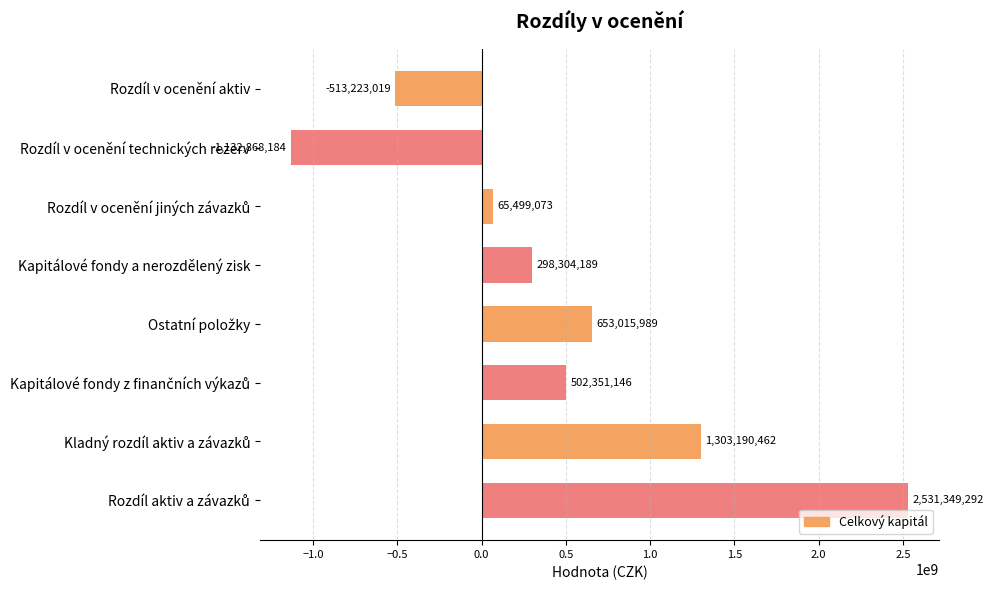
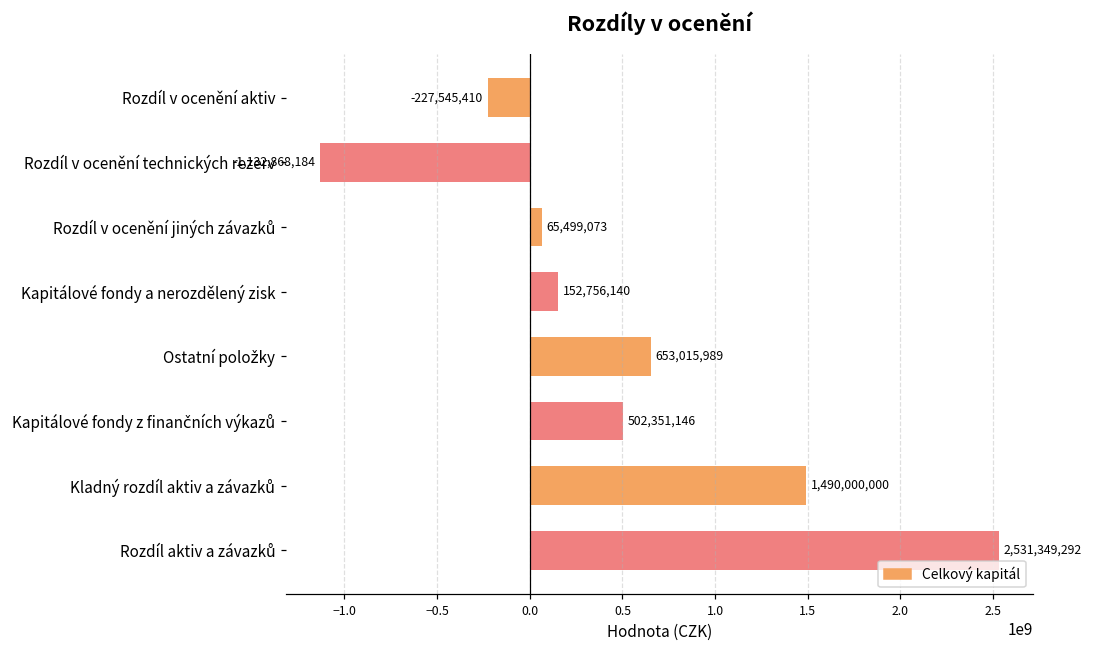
Rozdíl v ocenění aktiv: -513,223,019 -> -227,545,410
Kapitálové fondy a nerozdělený zisk: 298,304,189 -> 152,756,140
Kladný rozdíl aktiv a závazků: 1,303,190,462 -> 1,490,000,000
